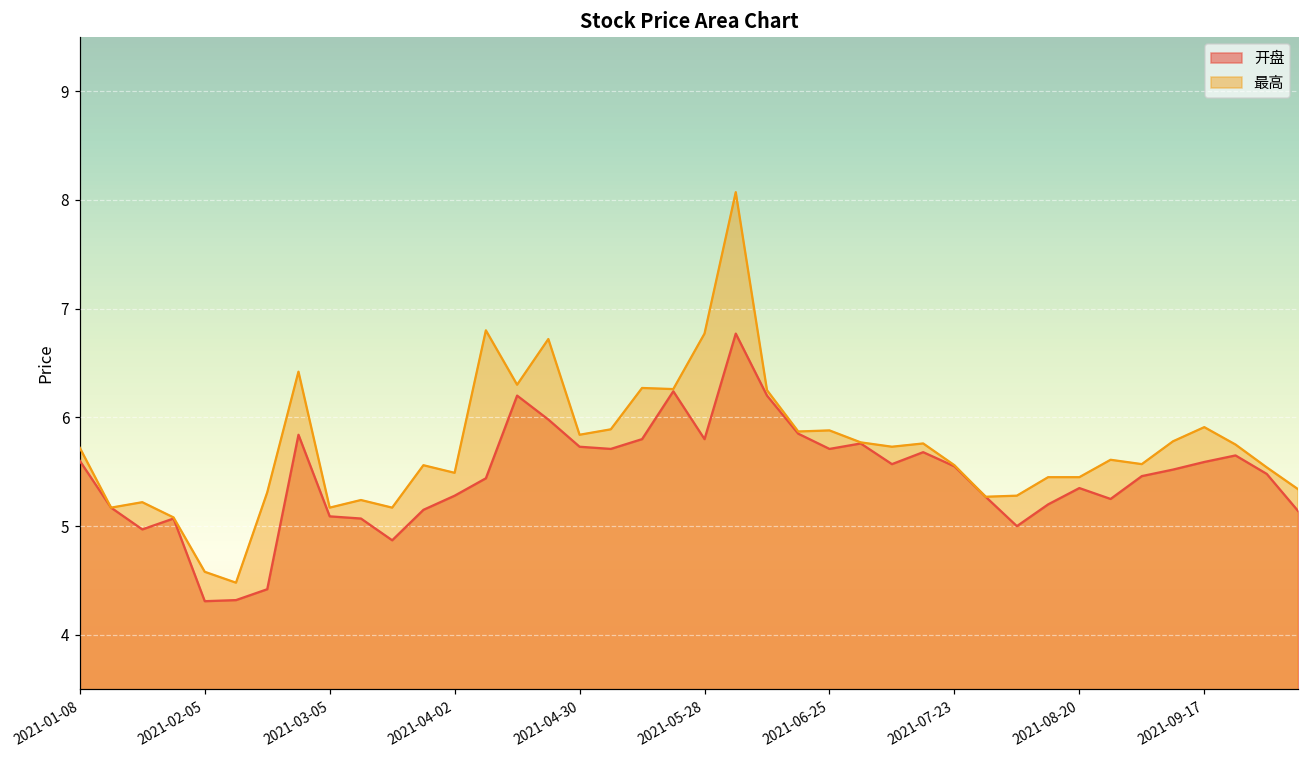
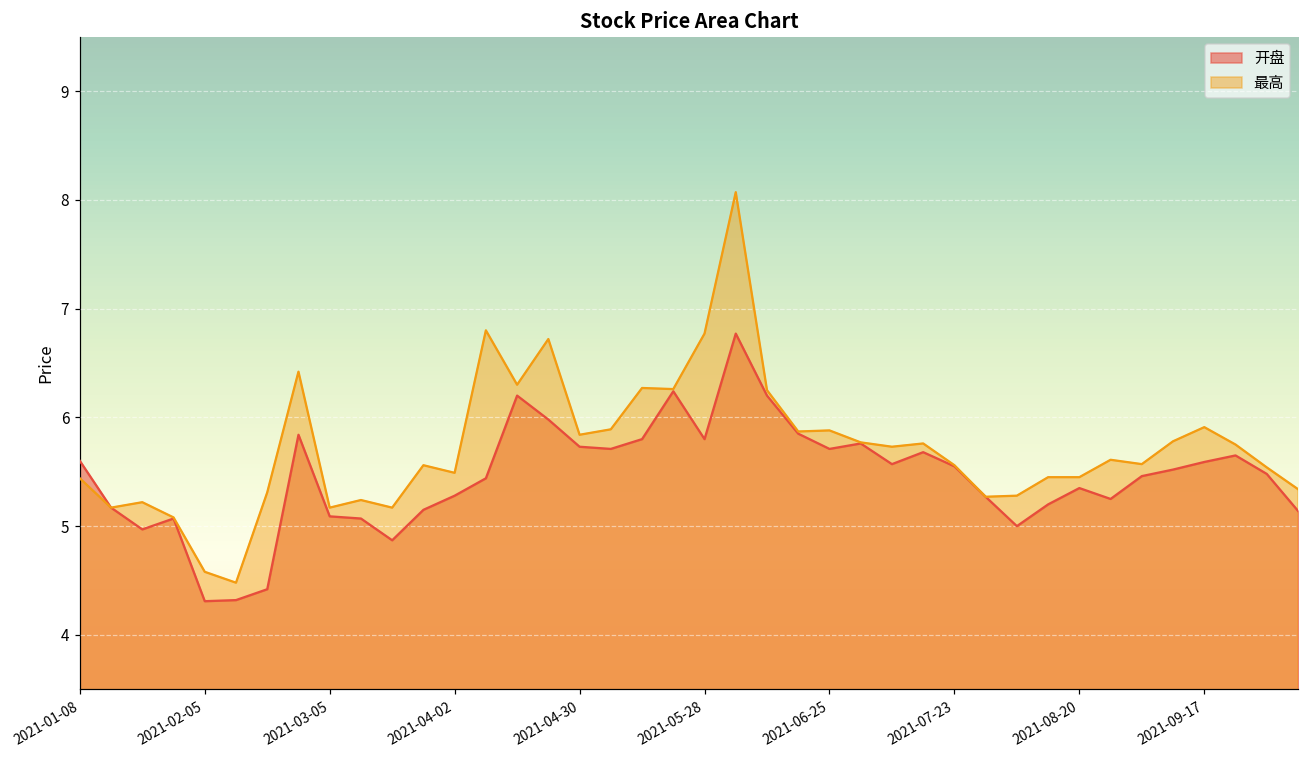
最高, 2021-01-08: 5.7 -> 5.4
